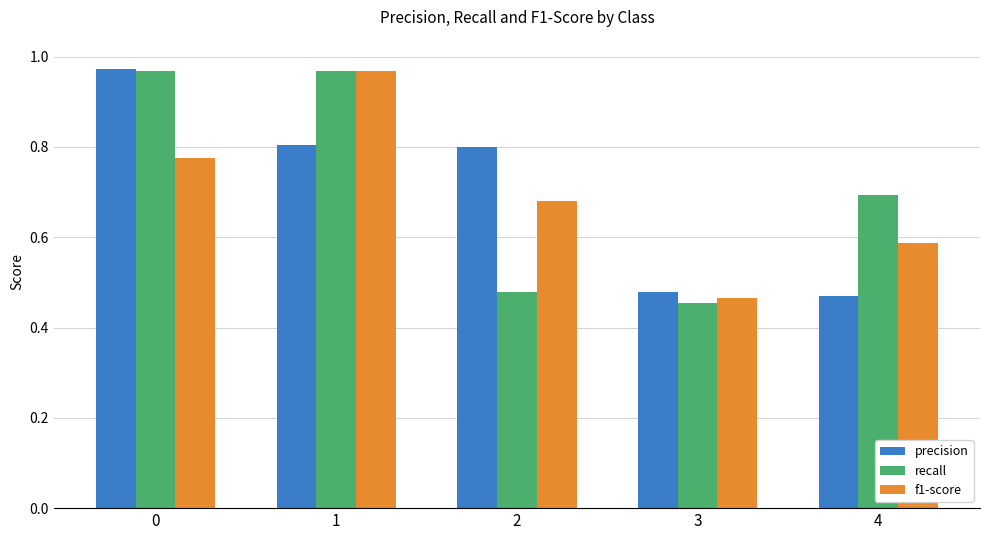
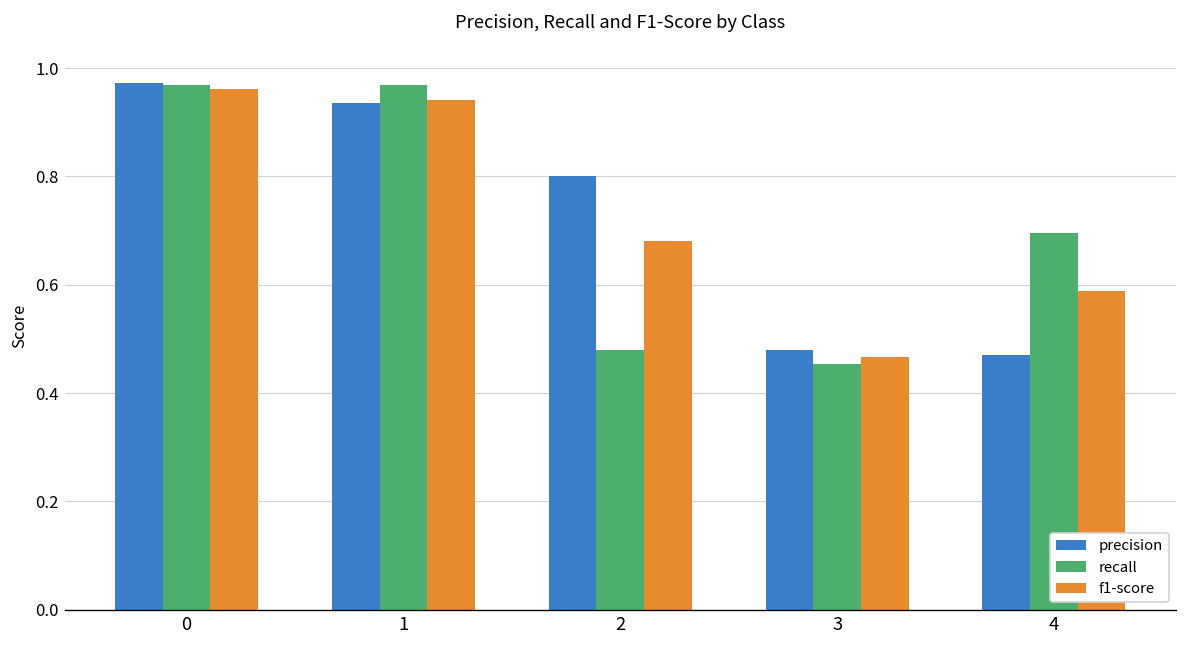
f1-score, 0: 0.78 -> 0.96
precision, 1: 0.80 -> 0.94
f1-score, 1: 0.97 -> 0.94
